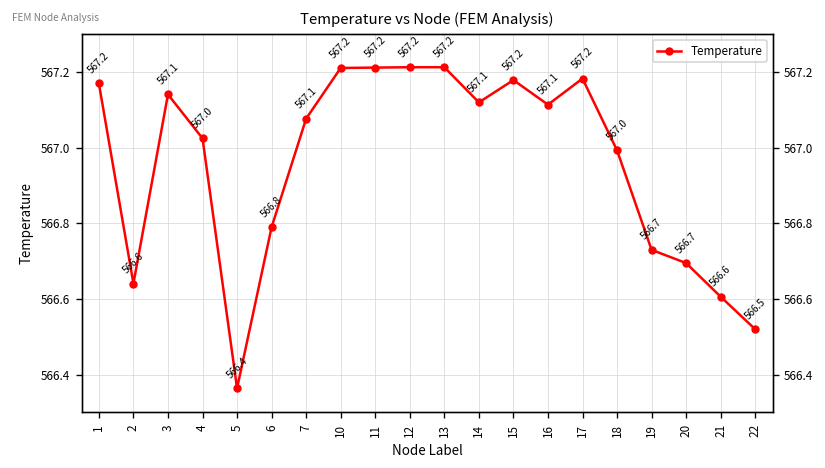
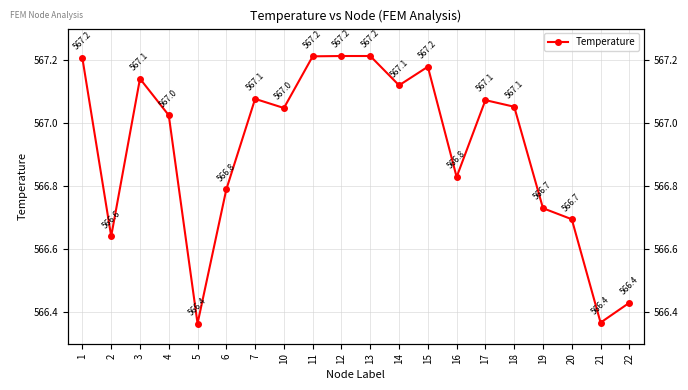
1: 567.17 -> 567.21
10: 567.2 -> 567.0
16: 567.1 -> 566.8
17: 567.2 -> 567.1
18: 567.0 -> 567.1
21: 566.6 -> 566.4
22: 566.5 -> 566.4
